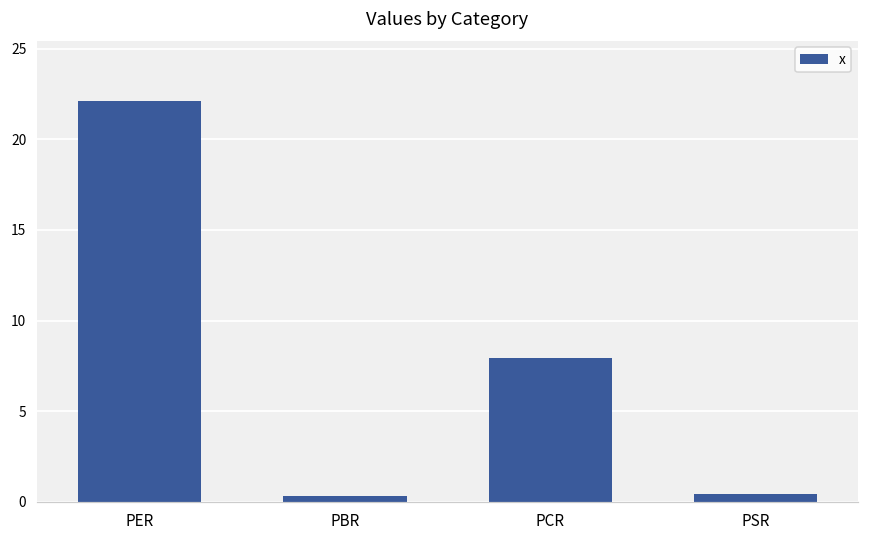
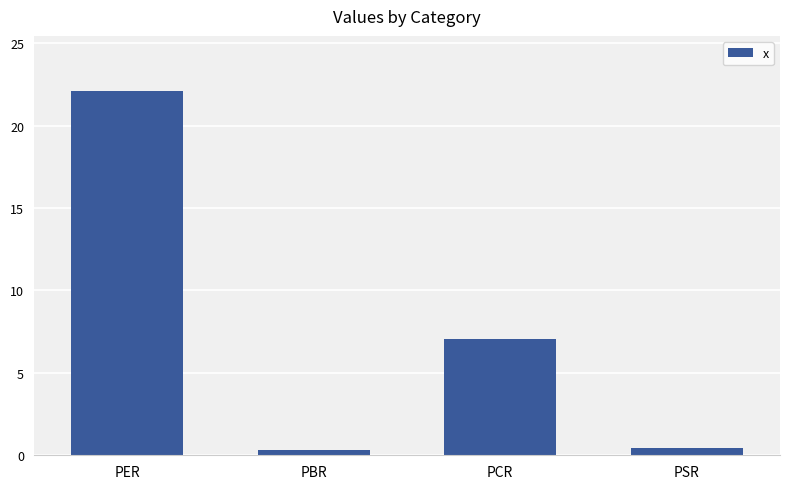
PCR: 8.0 -> 7.1
